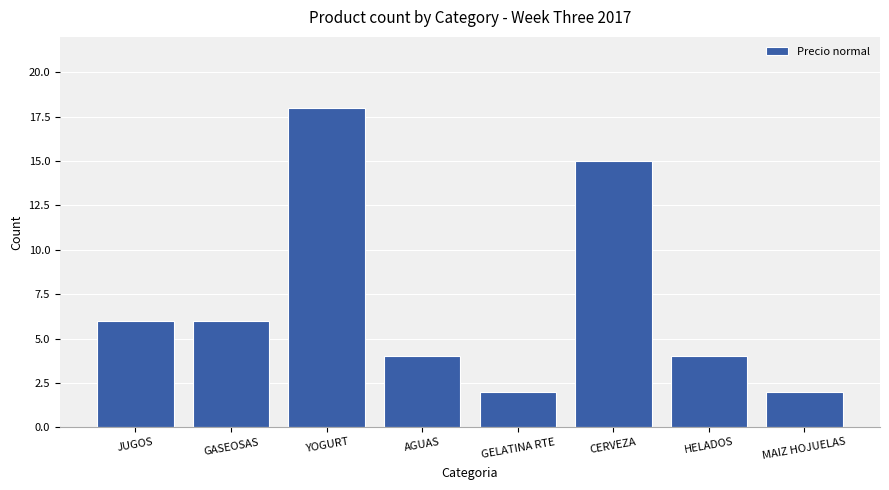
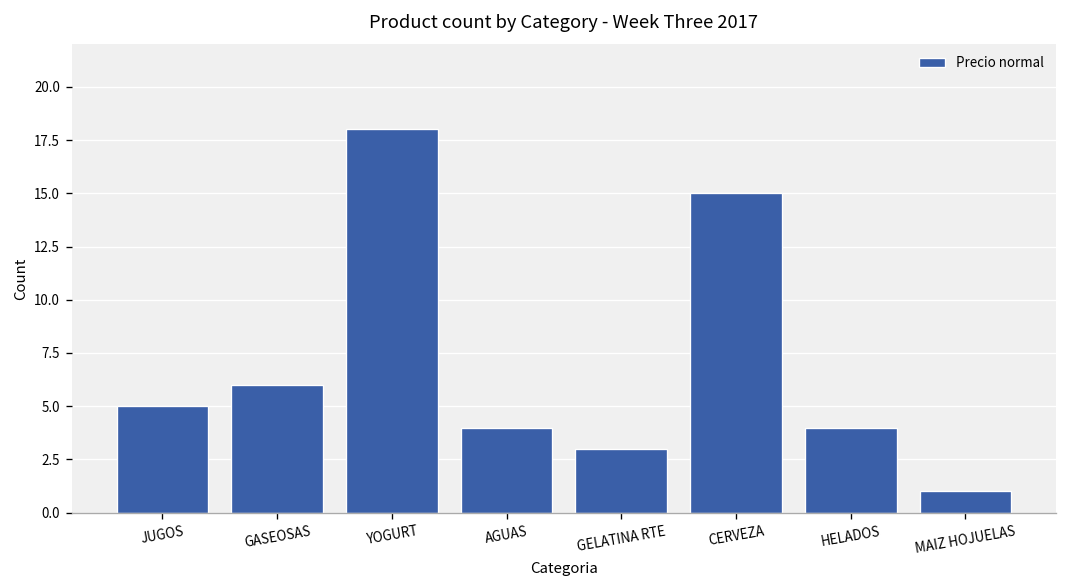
JUGOS: 6 -> 5
GELATINA RTE: 2 -> 3
MAIZ HOJUELAS: 2 -> 1
